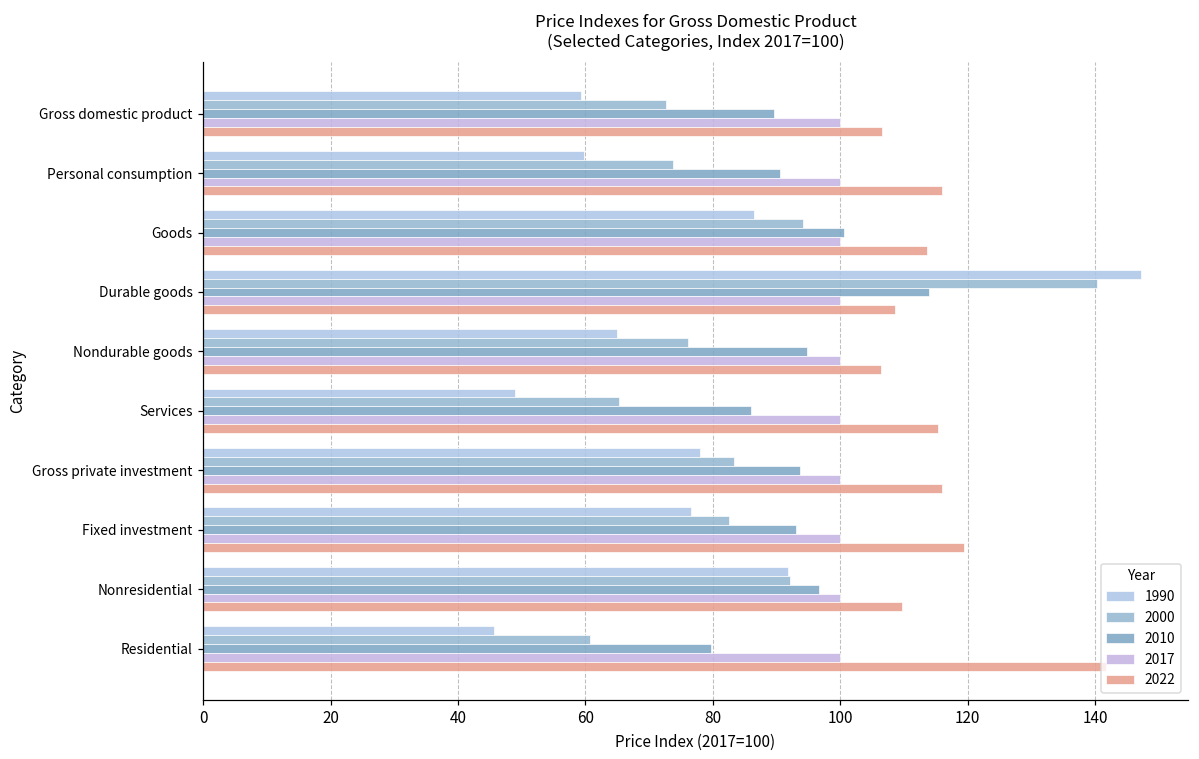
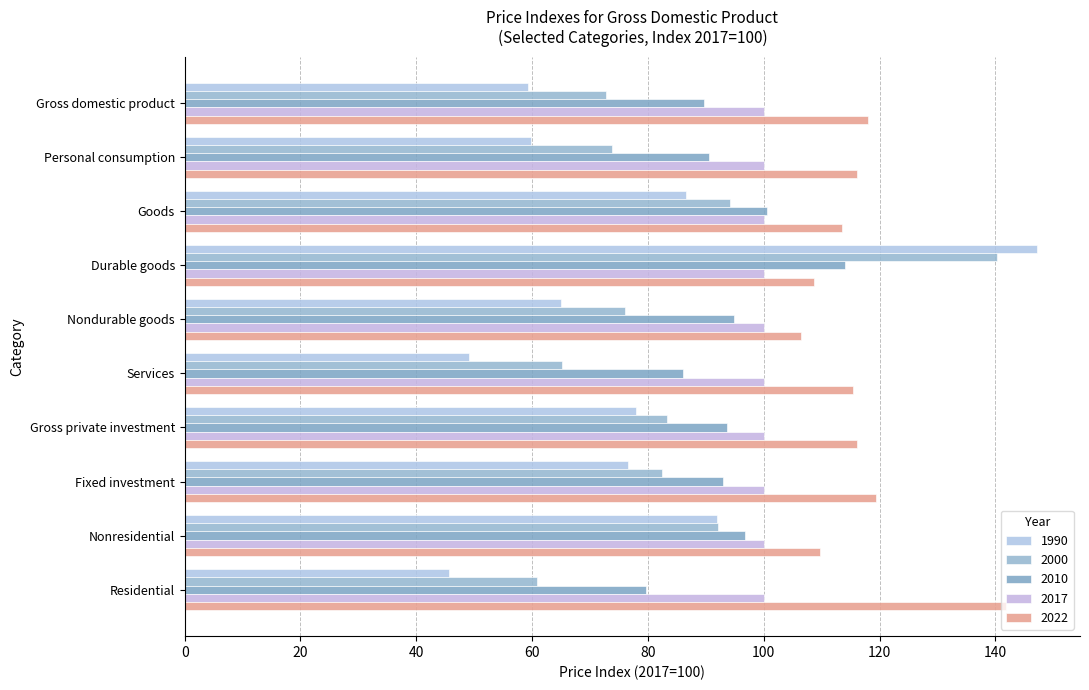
2022, Gross domestic product: 107 -> 118
